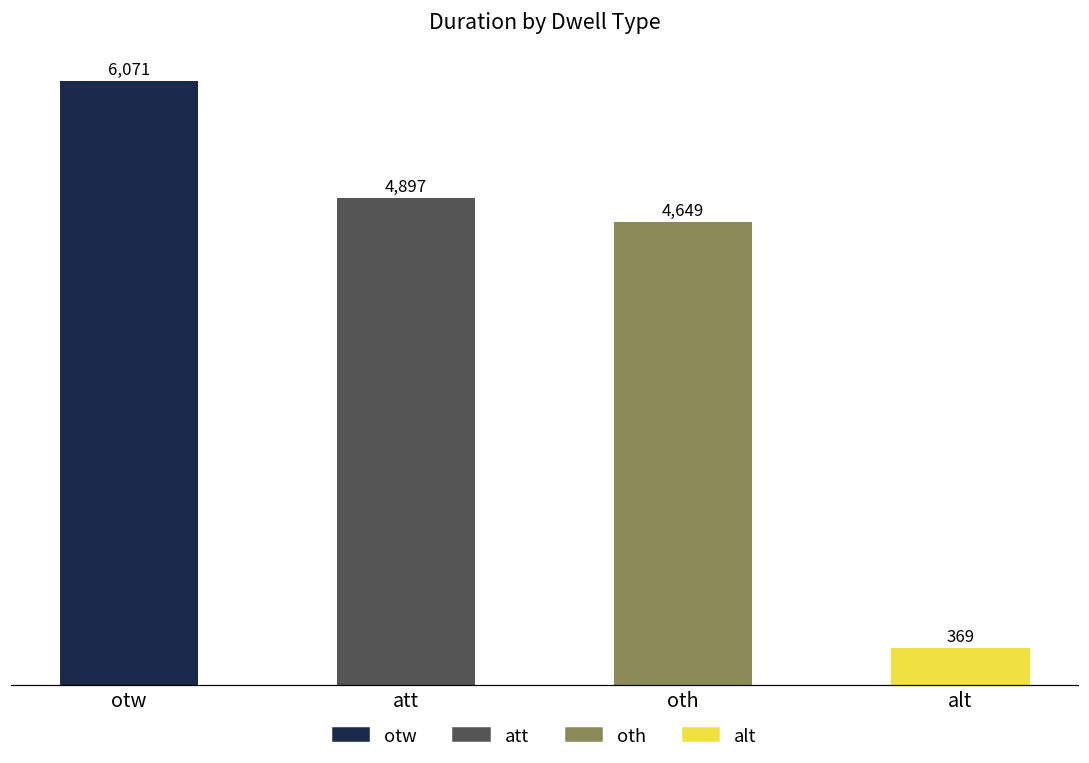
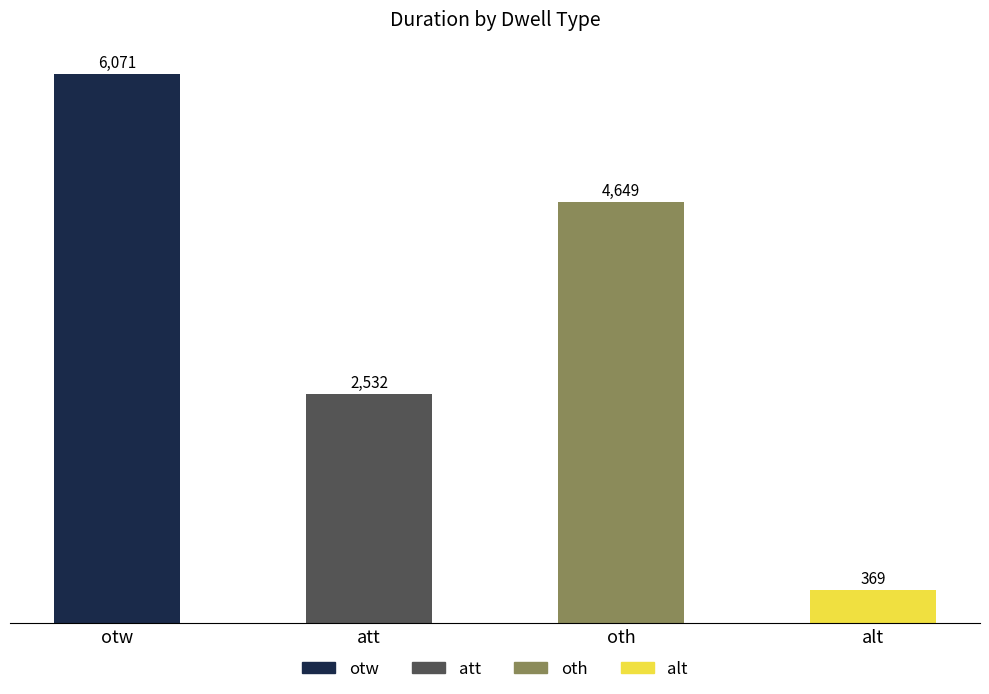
att: 4,897 -> 2,532
